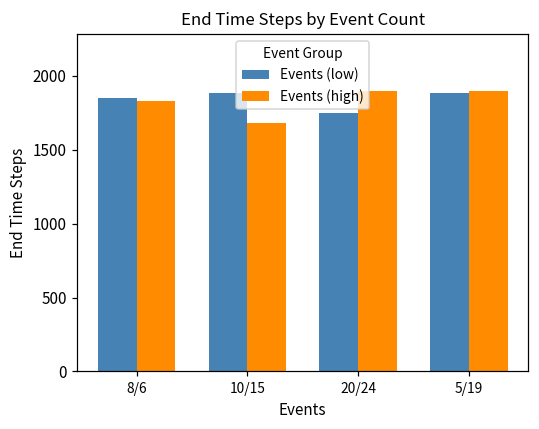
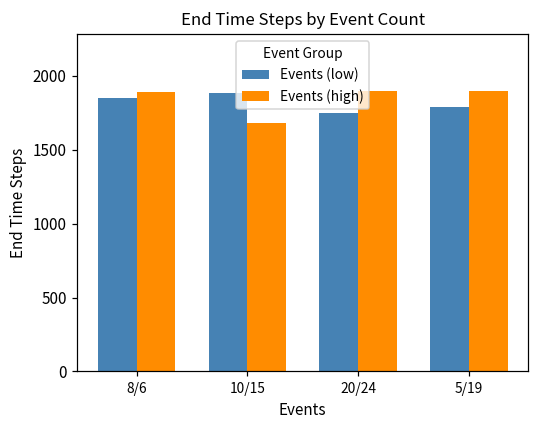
Events (high), 8/6: 1830 -> 1890
Events (low), 5/19: 1890 -> 1790
